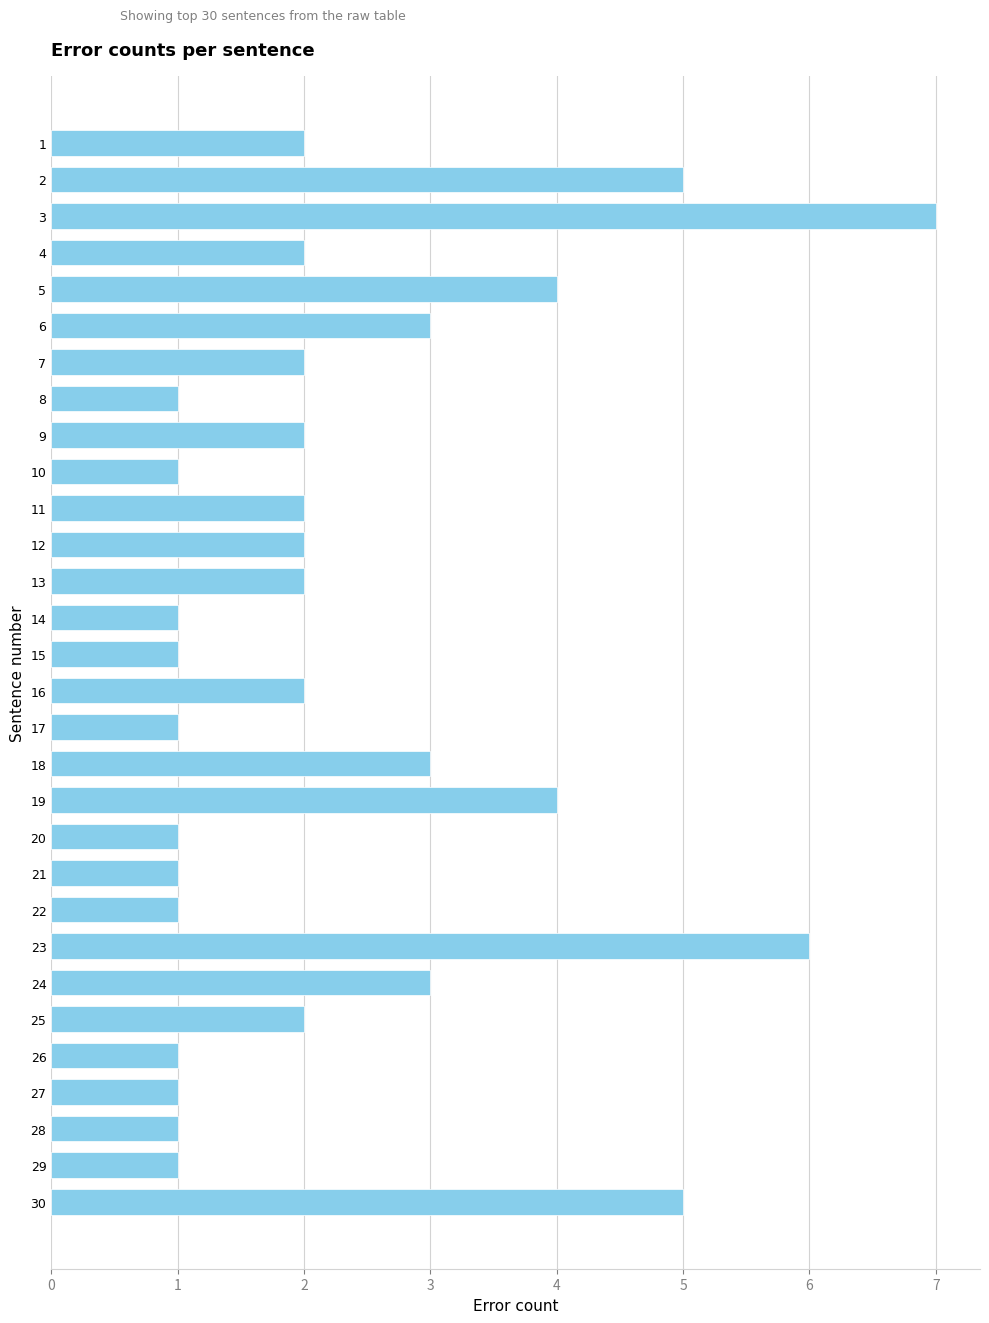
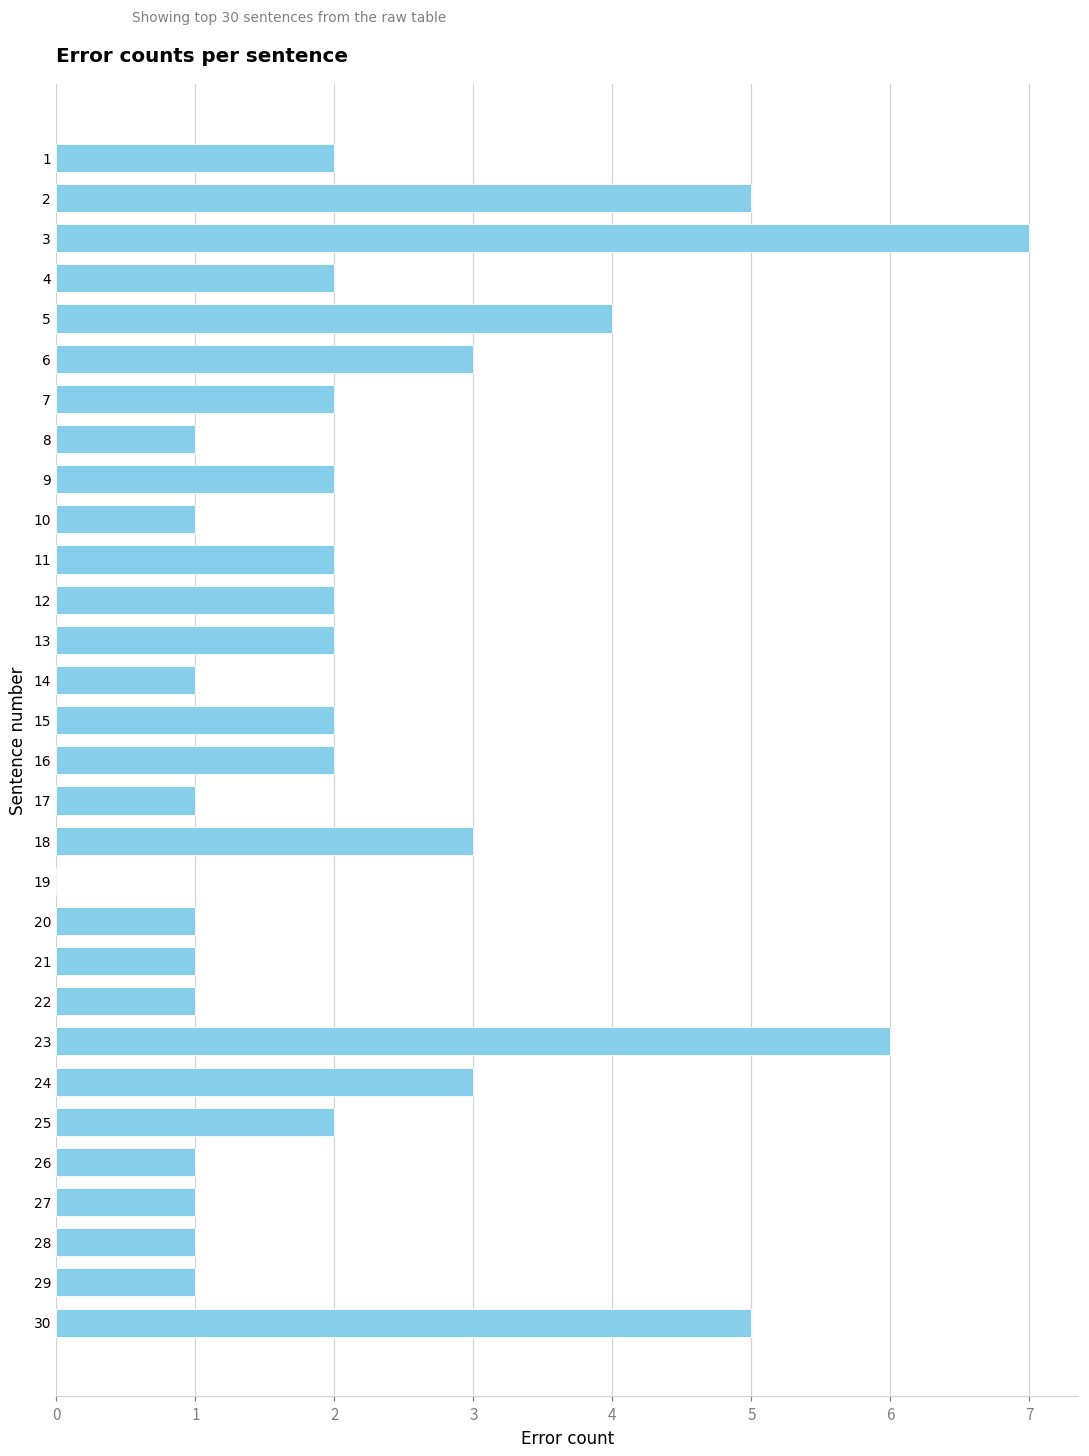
15: 1 -> 2
19: 4 -> 0
